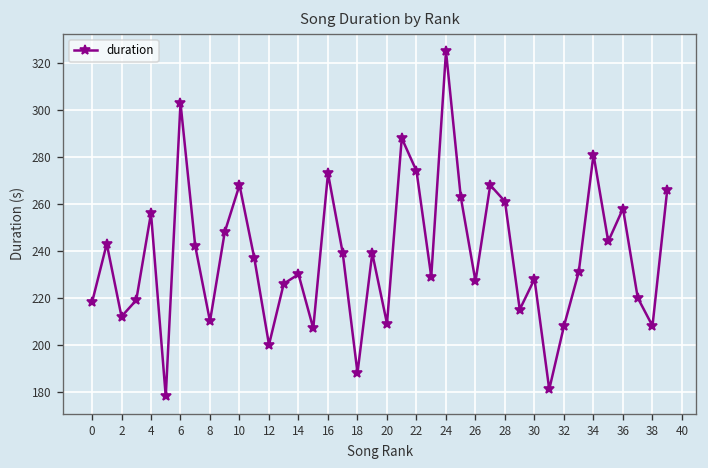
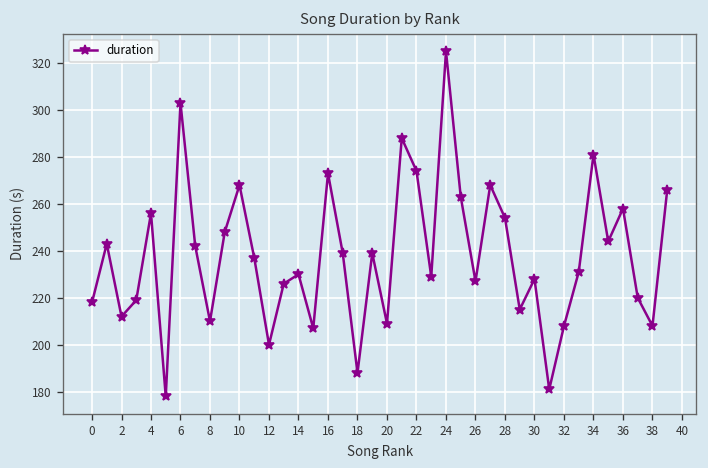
28: 261 -> 254
